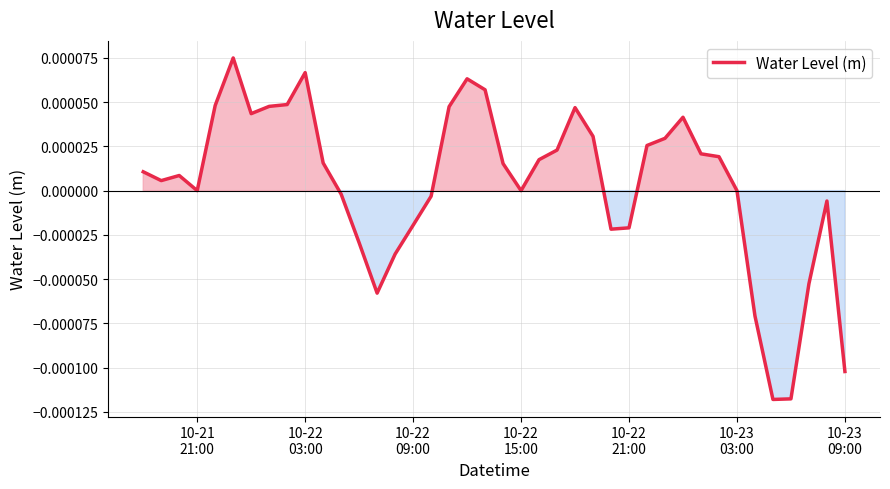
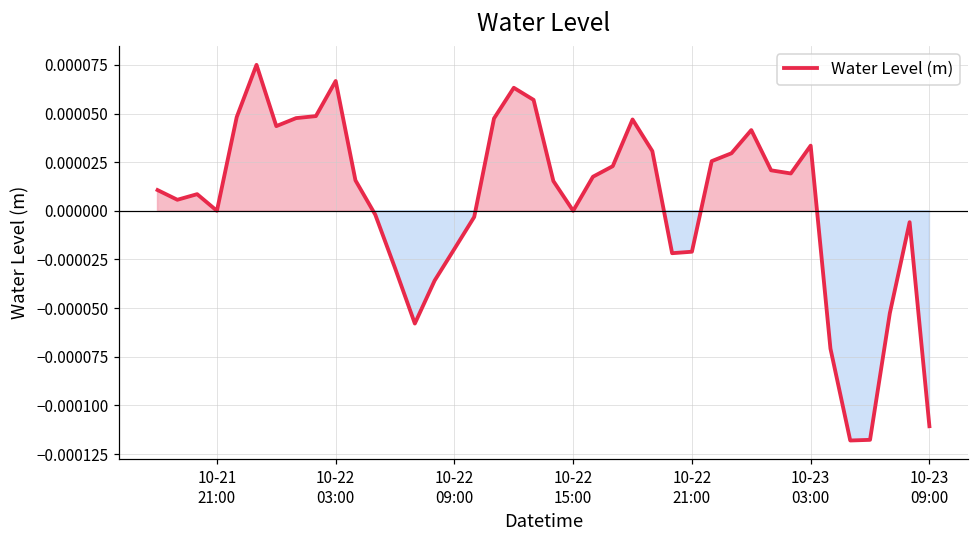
10-23 03:00: 0.00000 -> 0.00003
10-23 09:00: -0.000102 -> -0.000111
